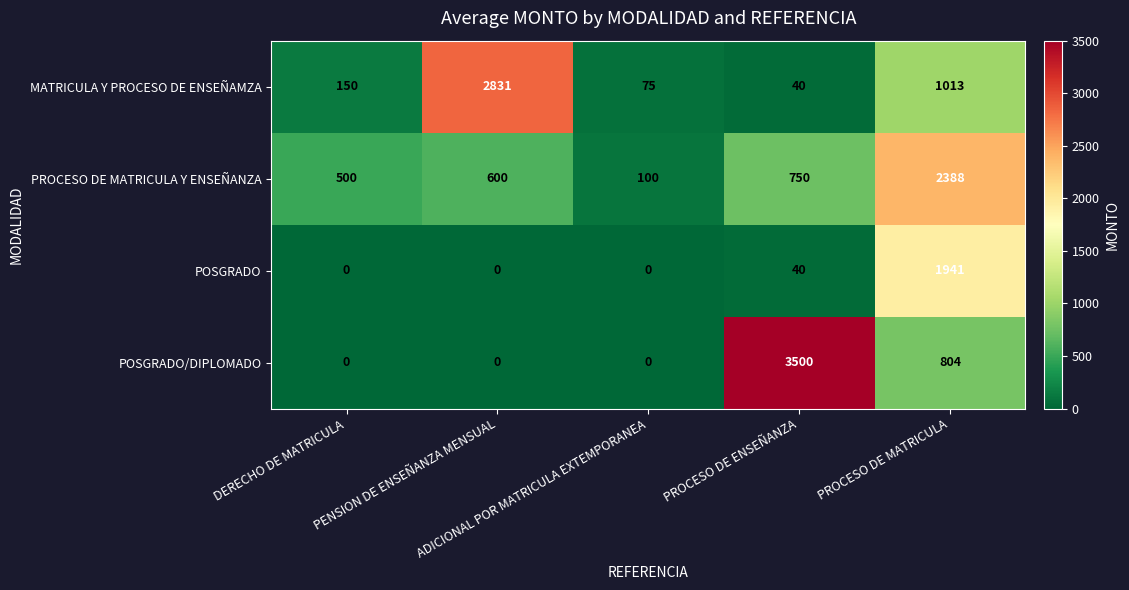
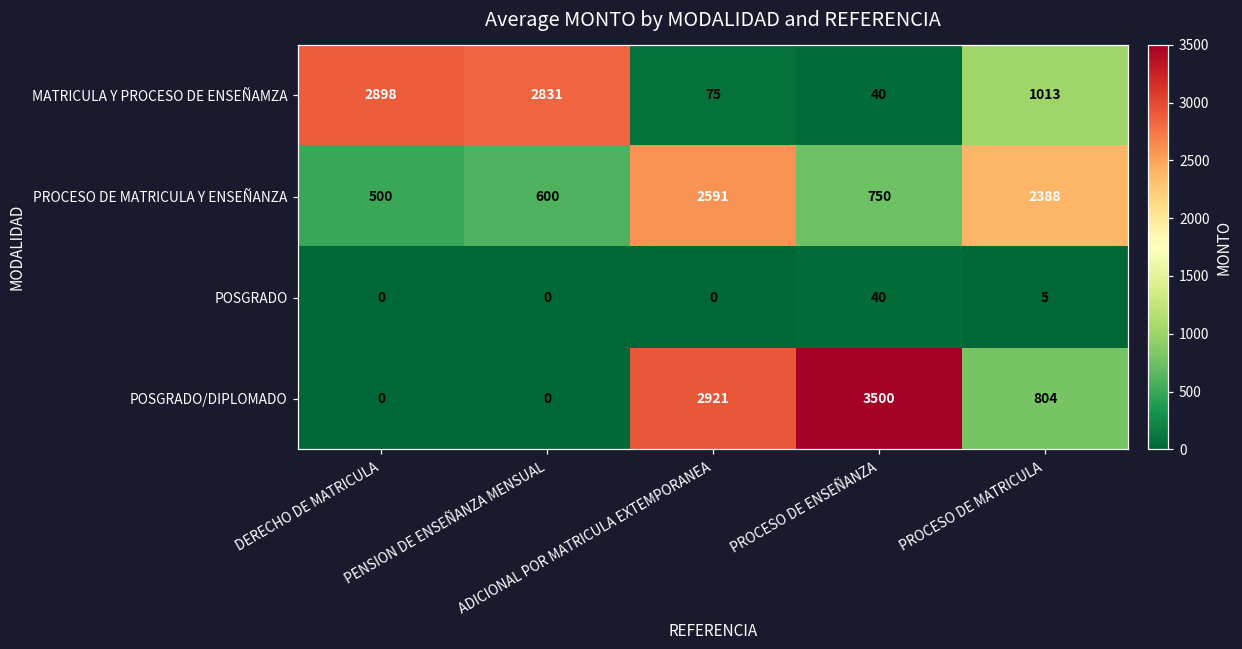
MATRICULA Y PROCESO DE ENSEÑAMZA, DERECHO DE MATRICULA: 150 -> 2898
PROCESO DE MATRICULA Y ENSEÑANZA, ADICIONAL POR MATRICULA EXTEMPORANEA: 100 -> 2591
POSGRADO, PROCESO DE MATRICULA: 1941 -> 5
POSGRADO/DIPLOMADO, ADICIONAL POR MATRICULA EXTEMPORANEA: 0 -> 2921
